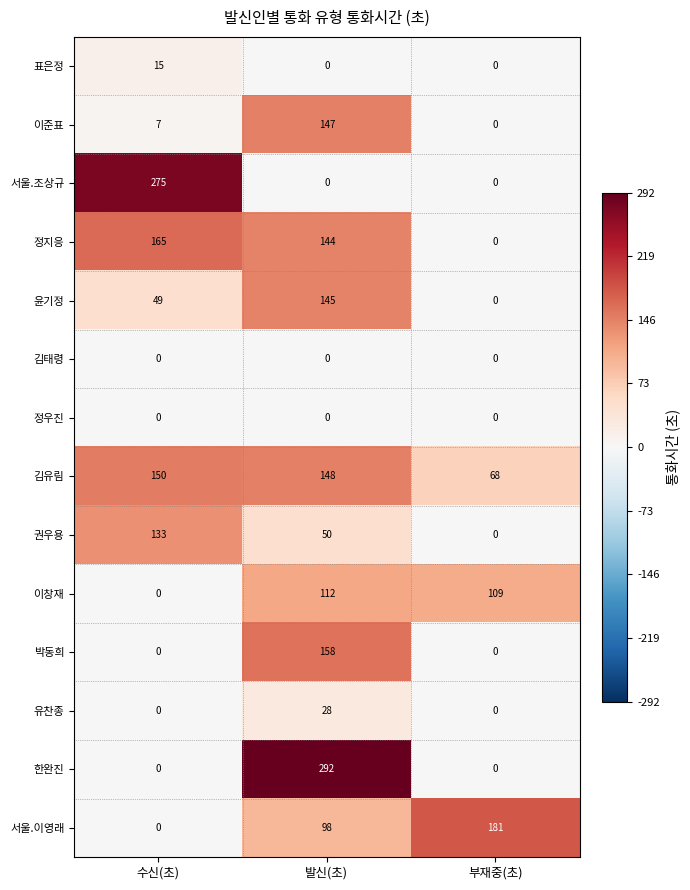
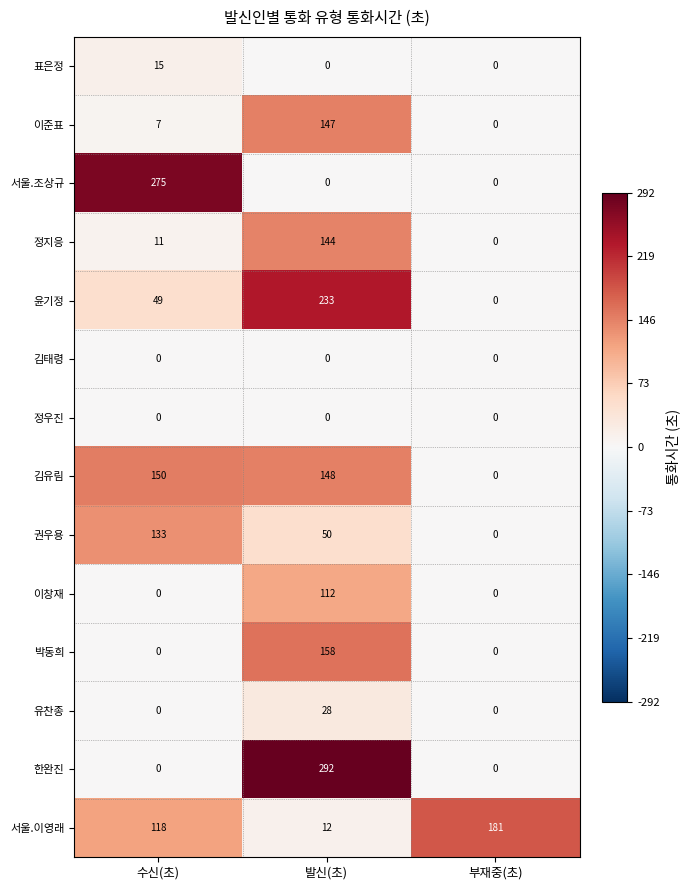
정지응, 수신(초): 165 -> 11
윤기정, 발신(초): 145 -> 233
김유림, 부재중(초): 68 -> 0
이창재, 부재중(초): 109 -> 0
서울.이영래, 수신(초): 0 -> 118
서울.이영래, 발신(초): 98 -> 12
